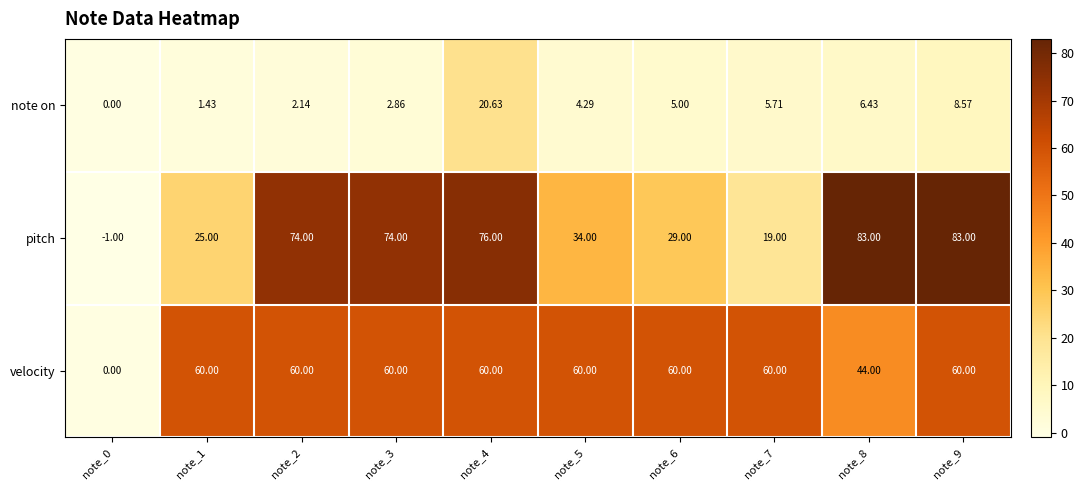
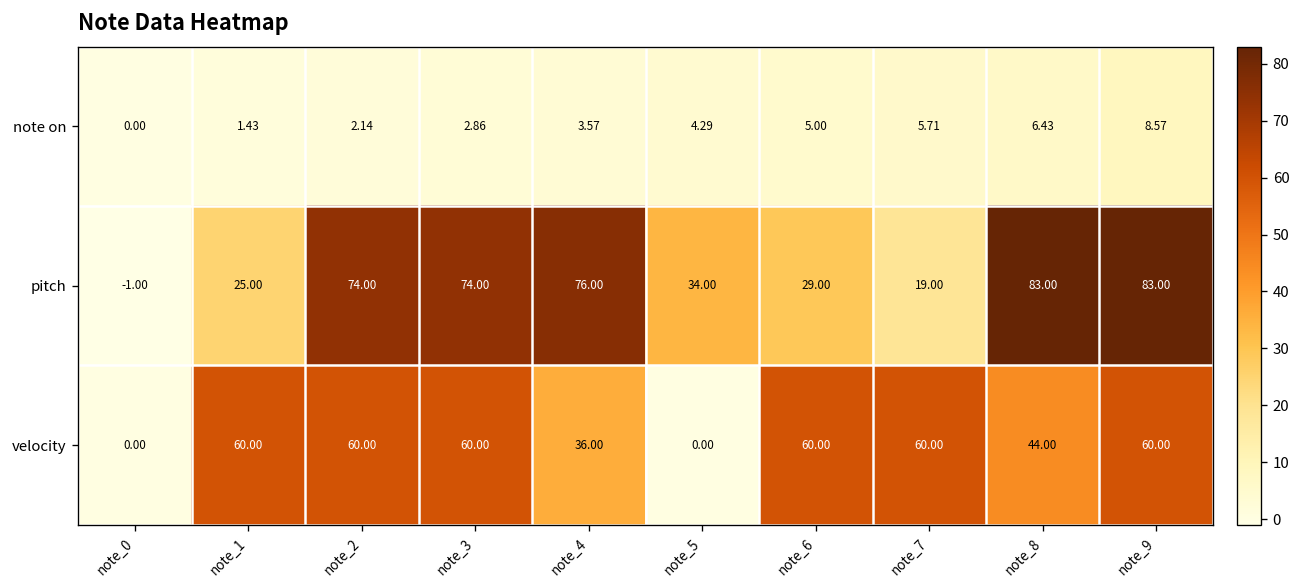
note on, note_4: 20.63 -> 3.57
velocity, note_4: 60.00 -> 36.00
velocity, note_5: 60.00 -> 0.00
